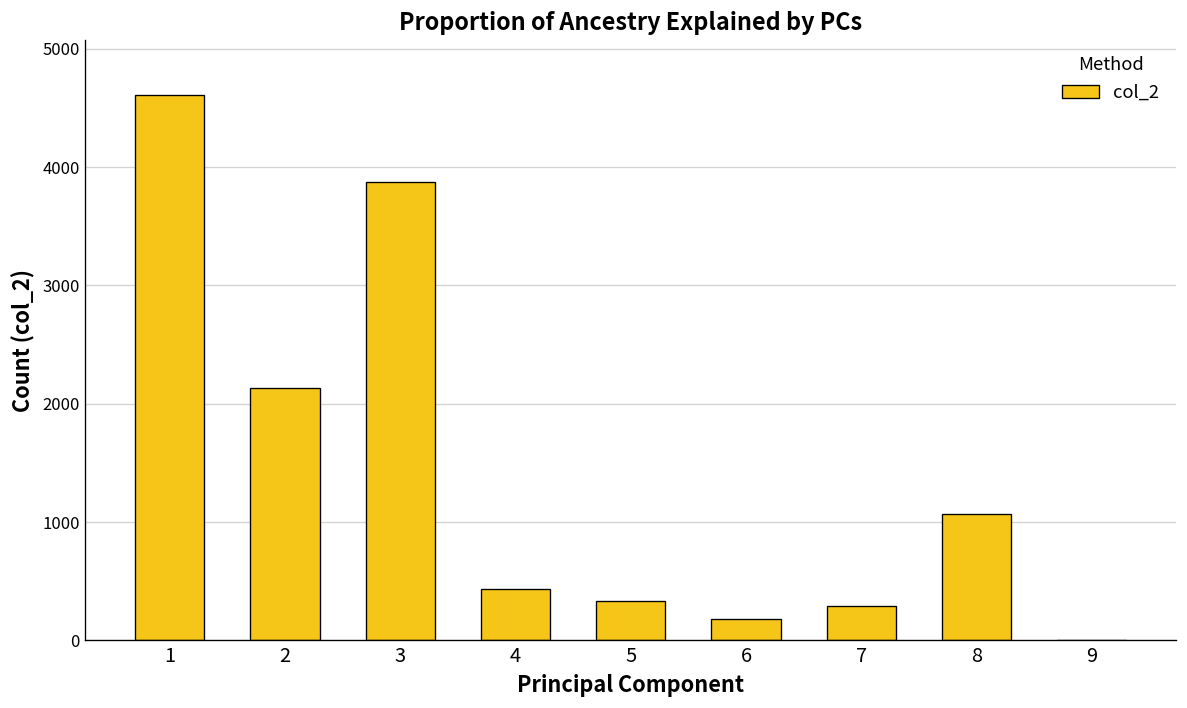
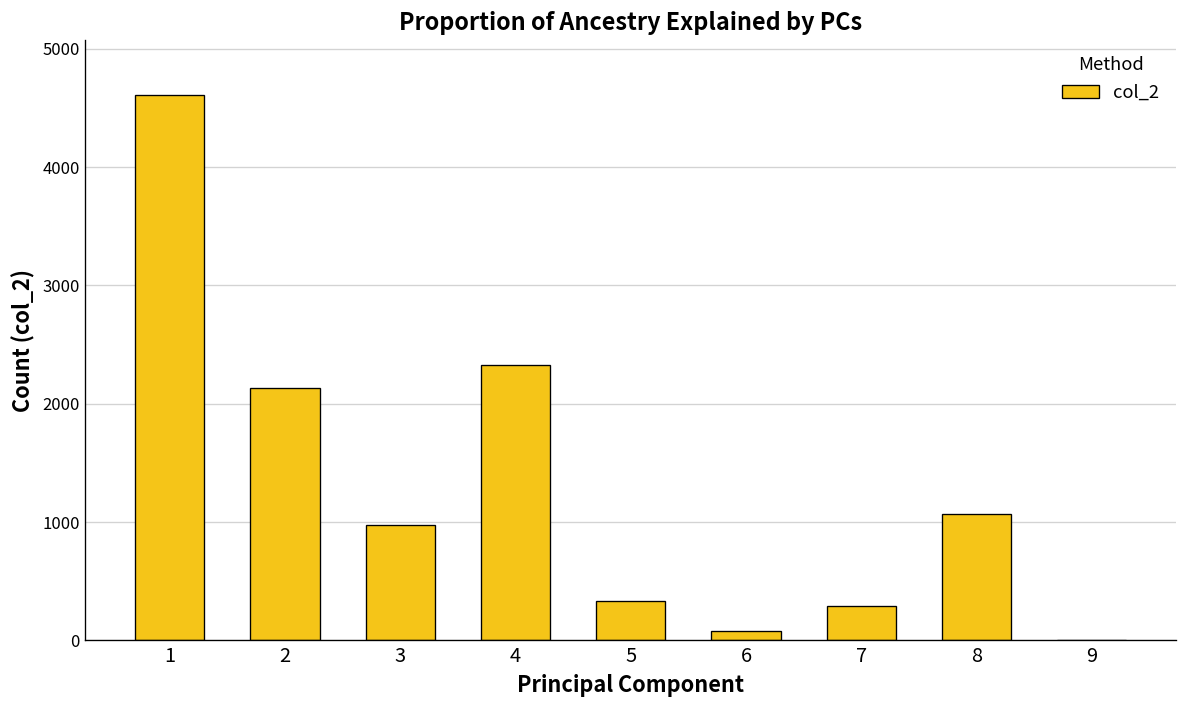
3: 3900 -> 1000
4: 400 -> 2300
6: 200 -> 100
